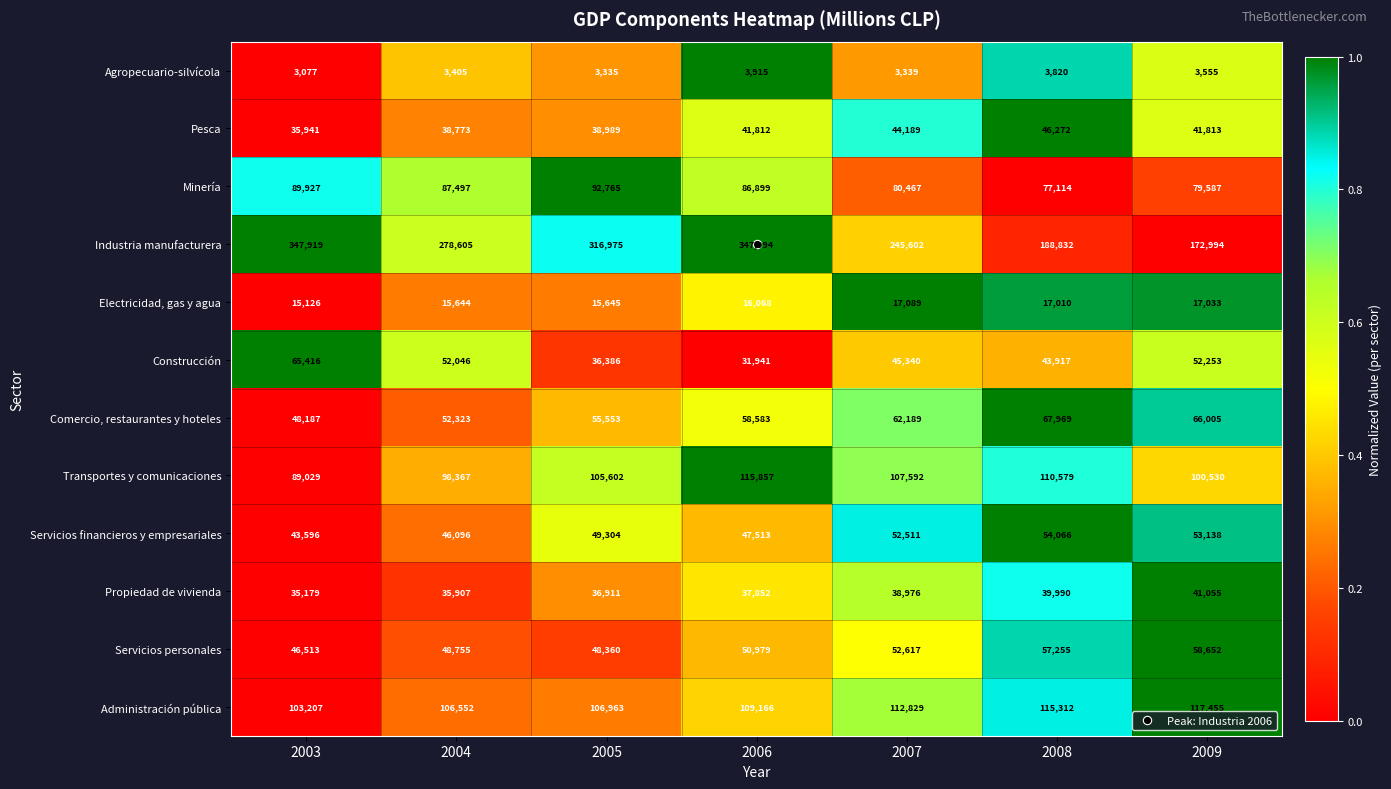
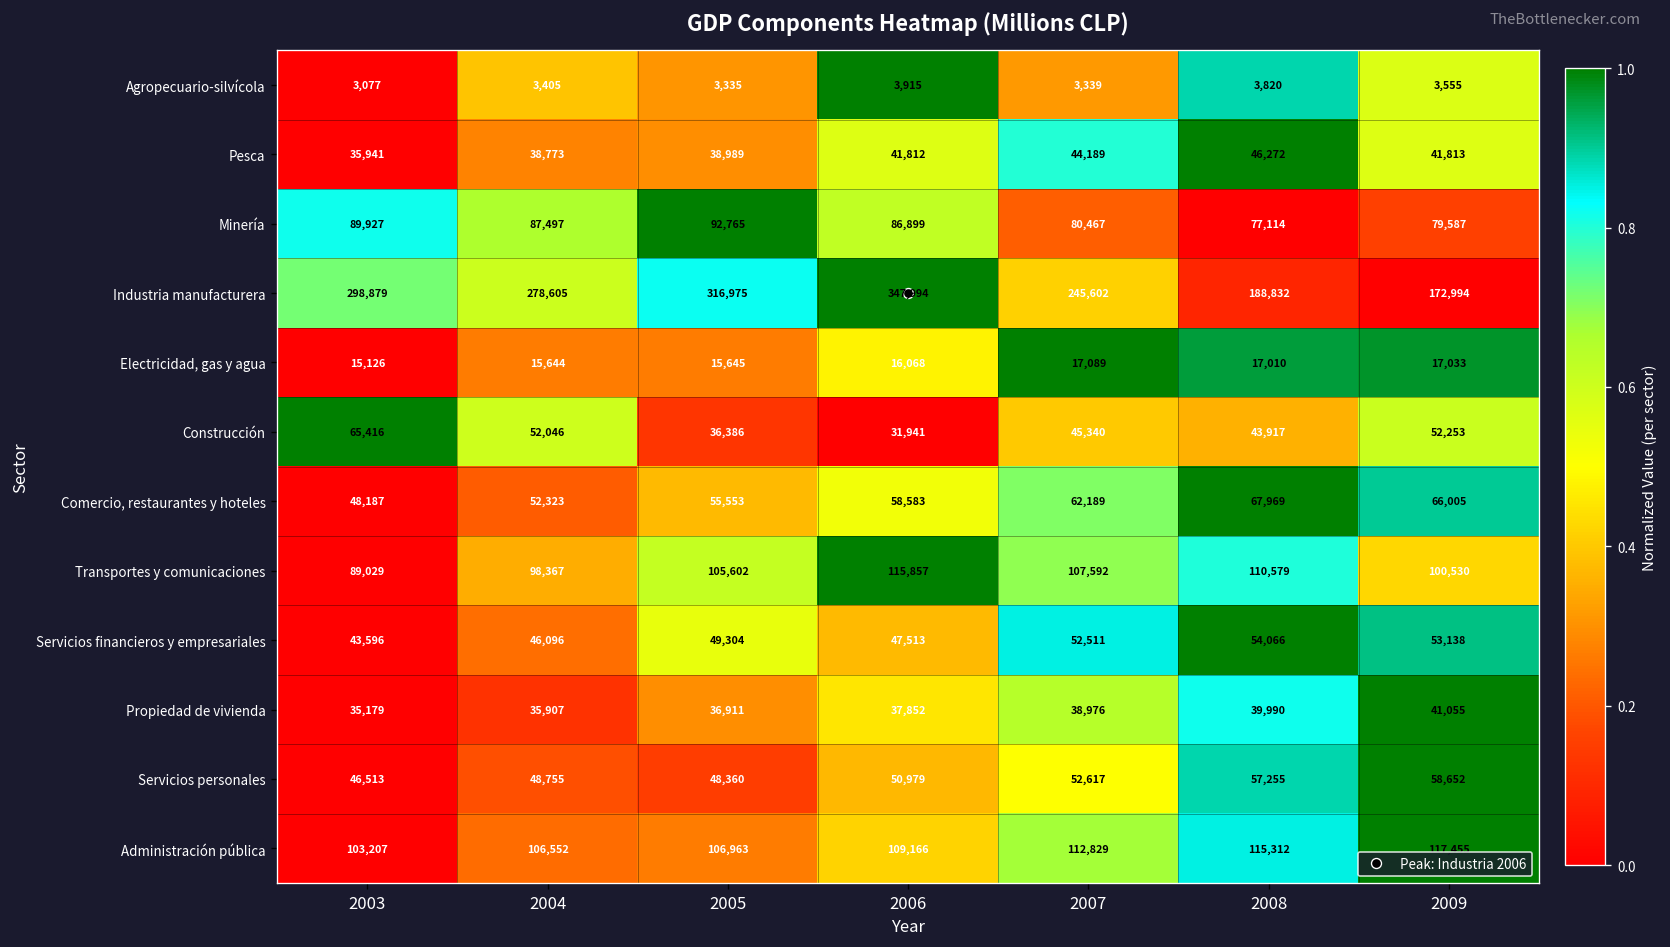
Industria manufacturera, 2003: 347,919 -> 298,879
